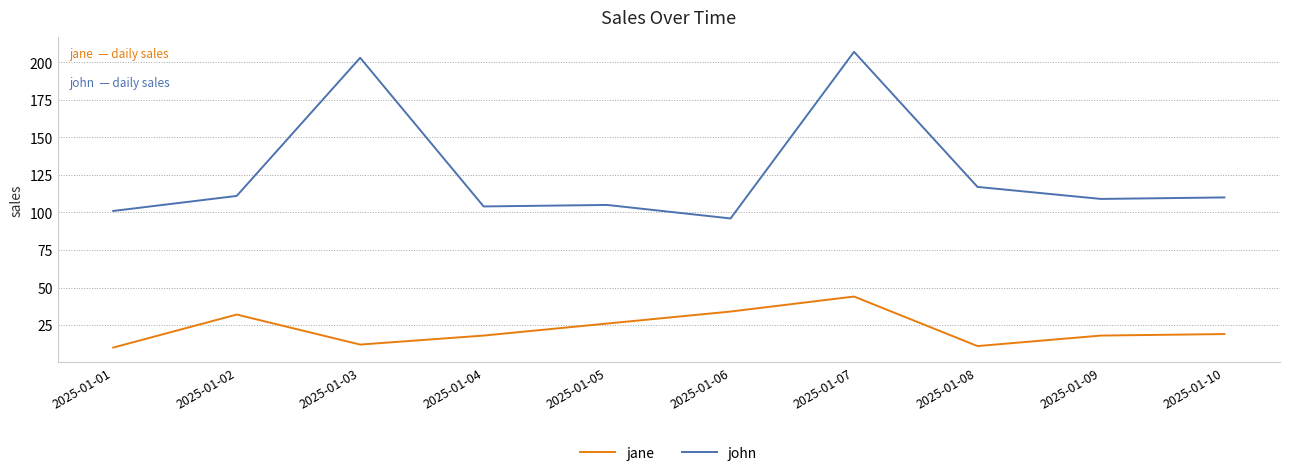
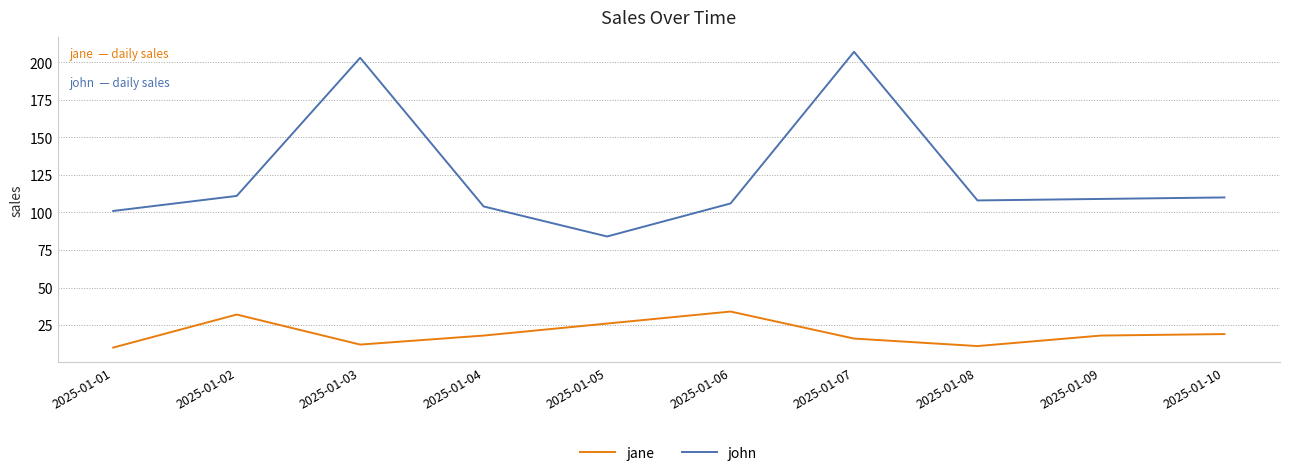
john, 2025-01-05: 105 -> 84
john, 2025-01-06: 96 -> 106
jane, 2025-01-07: 44 -> 16
john, 2025-01-08: 117 -> 108
